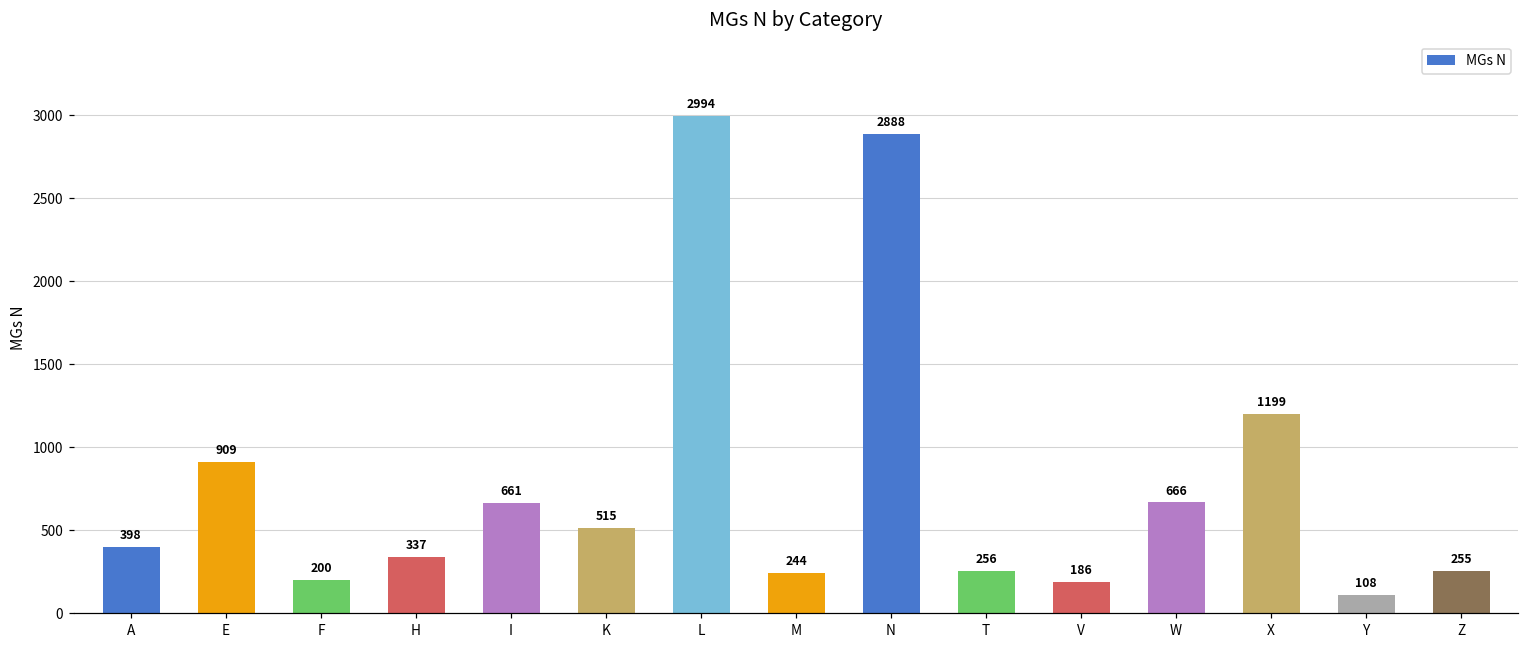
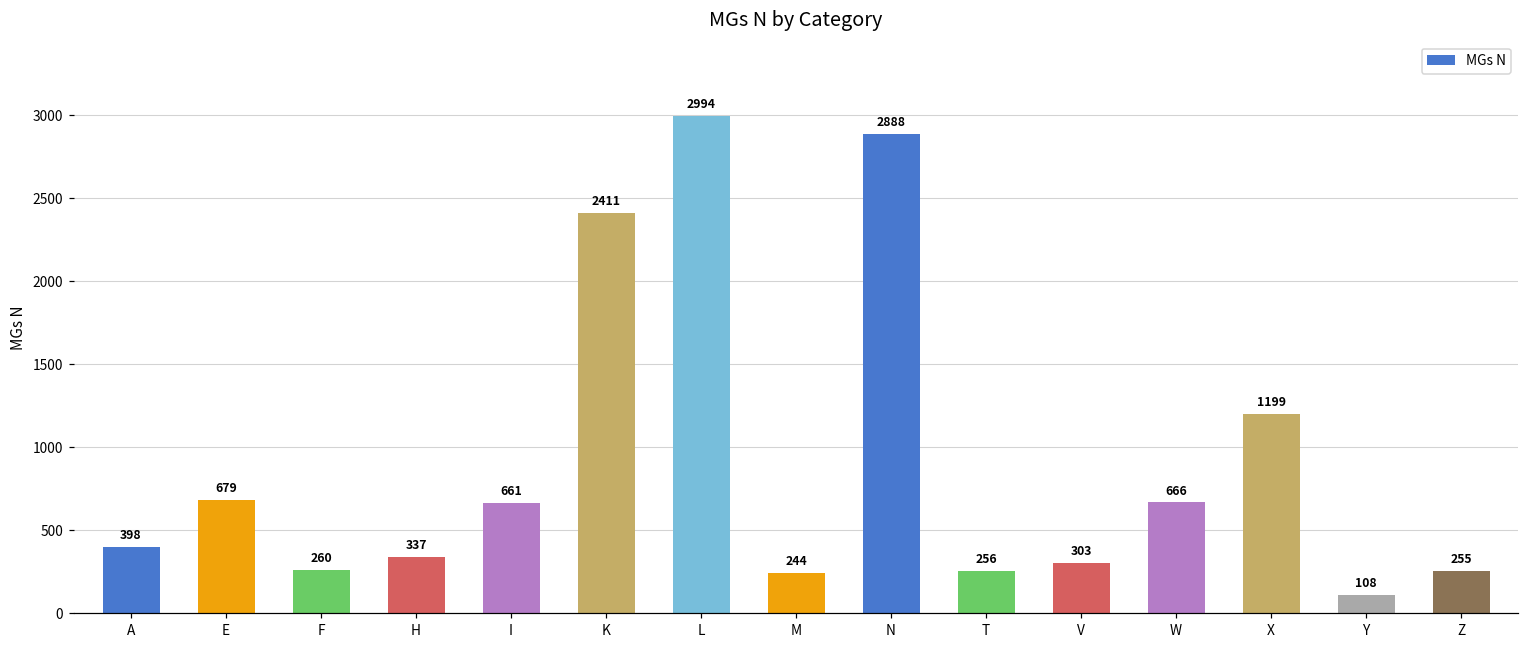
E: 909 -> 679
F: 200 -> 260
K: 515 -> 2411
V: 186 -> 303
